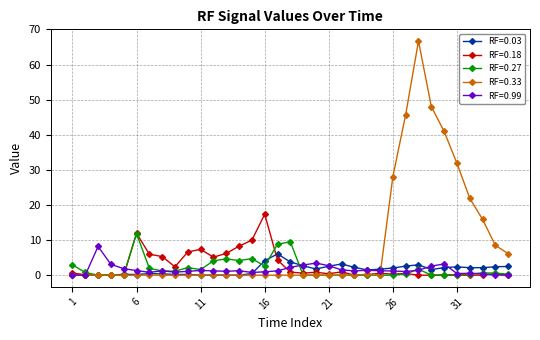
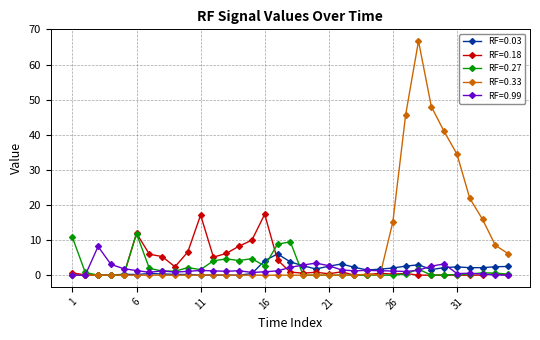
RF=0.27, 1: 3 -> 11
RF=0.18, 11: 7 -> 17
RF=0.33, 26: 28 -> 15
RF=0.33, 31: 32 -> 35
